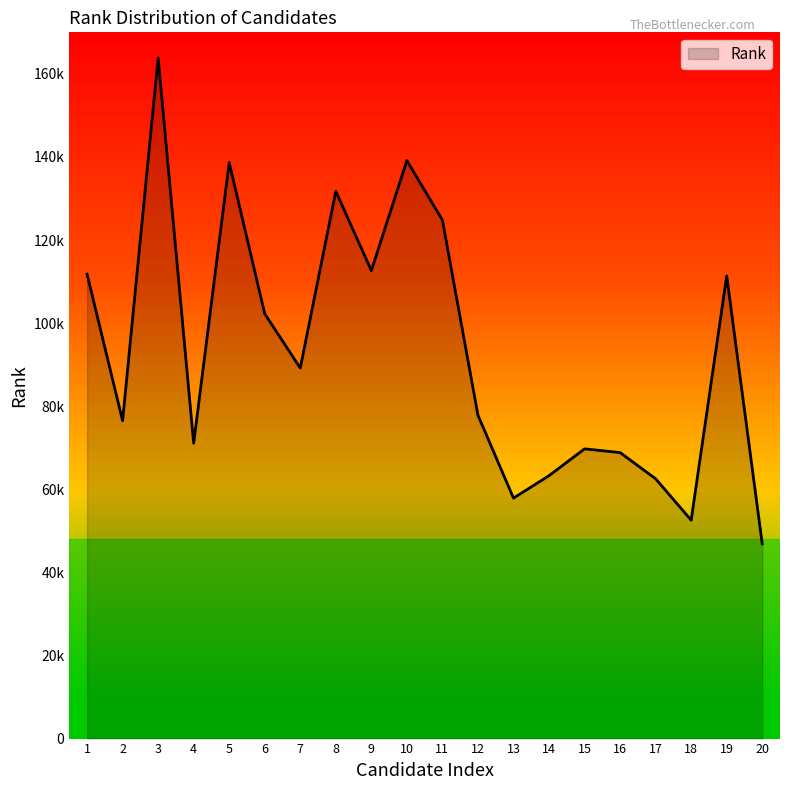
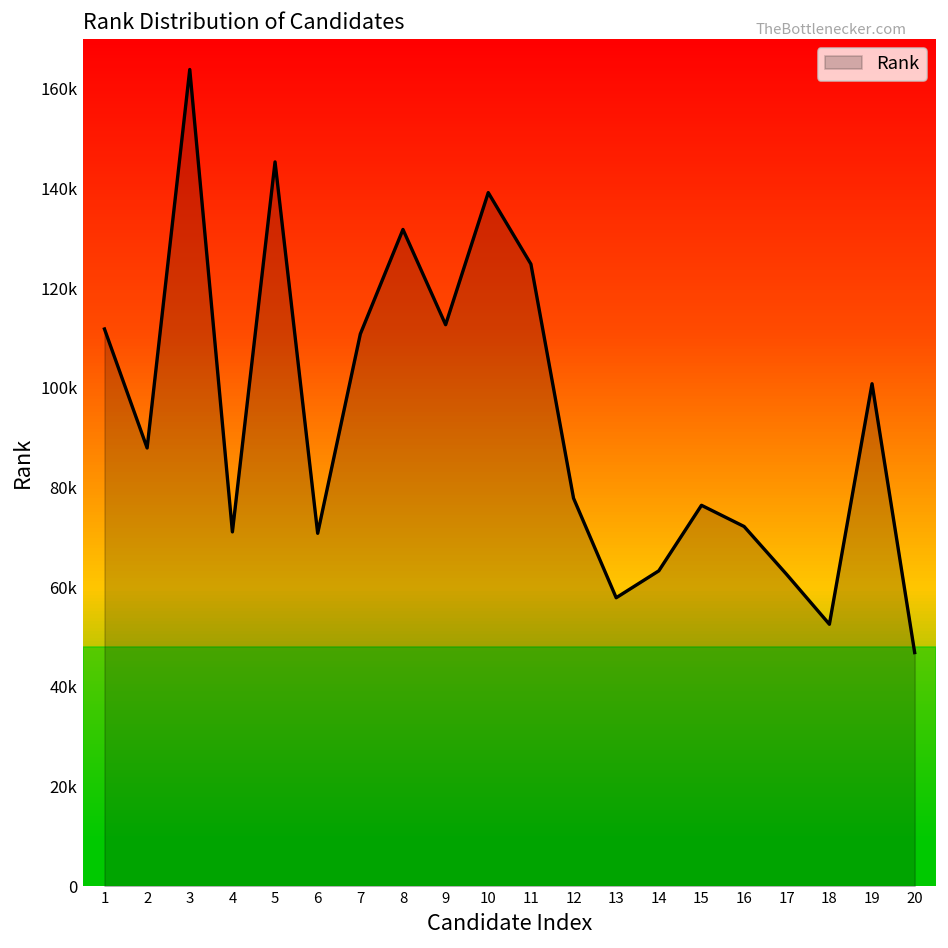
2: 77000 -> 88000
5: 139000 -> 145000
6: 102000 -> 71000
7: 89000 -> 111000
15: 70000 -> 76000
16: 69000 -> 72000
19: 111000 -> 101000
